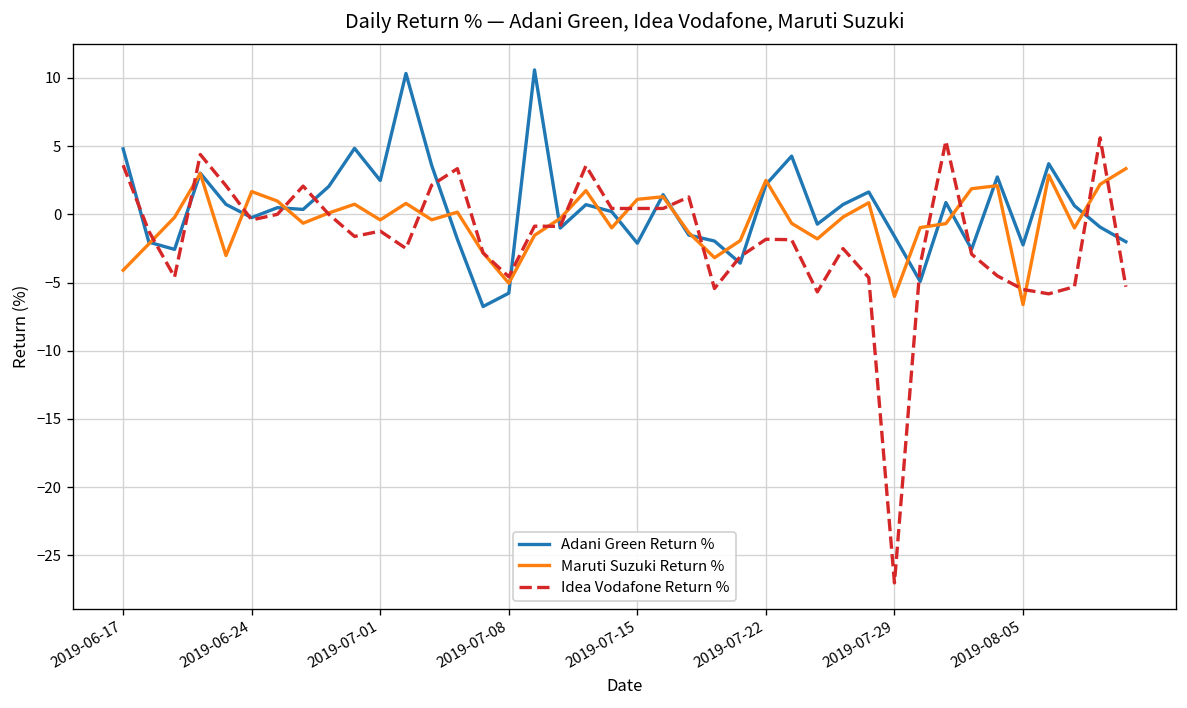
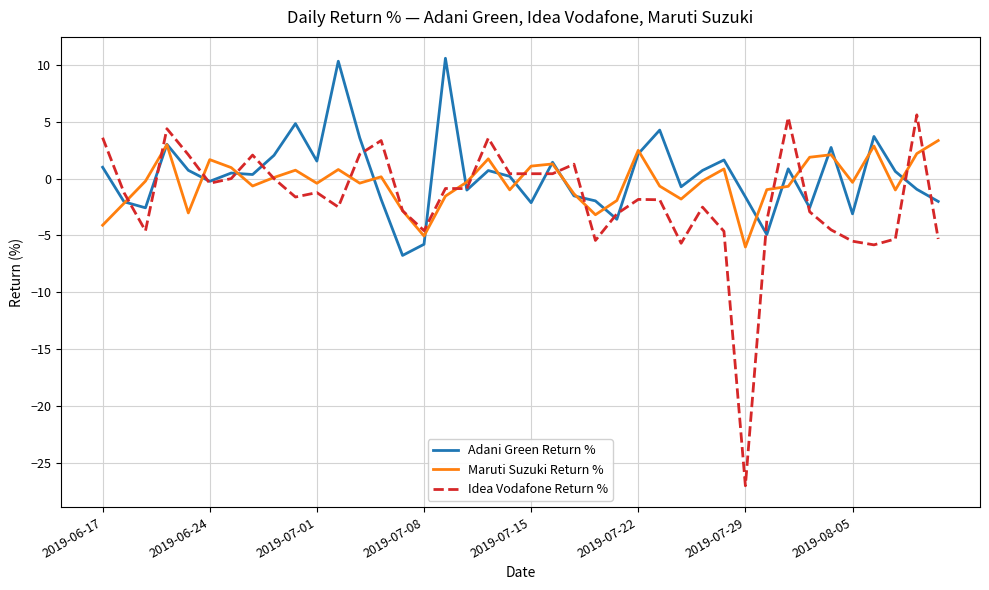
Adani Green Return %, 2019-06-17: 4.8 -> 1.0
Adani Green Return %, 2019-07-01: 2.5 -> 1.5
Adani Green Return %, 2019-08-05: -2.2 -> -3.1
Maruti Suzuki Return %, 2019-08-05: -6.6 -> -0.3
